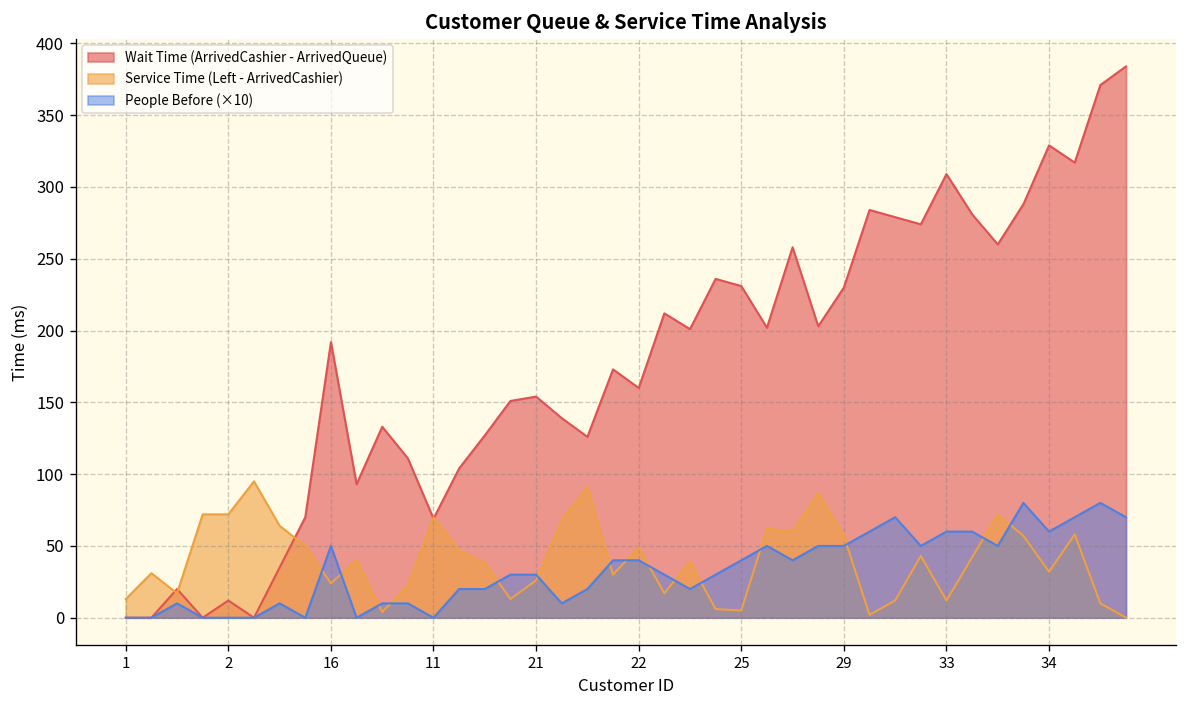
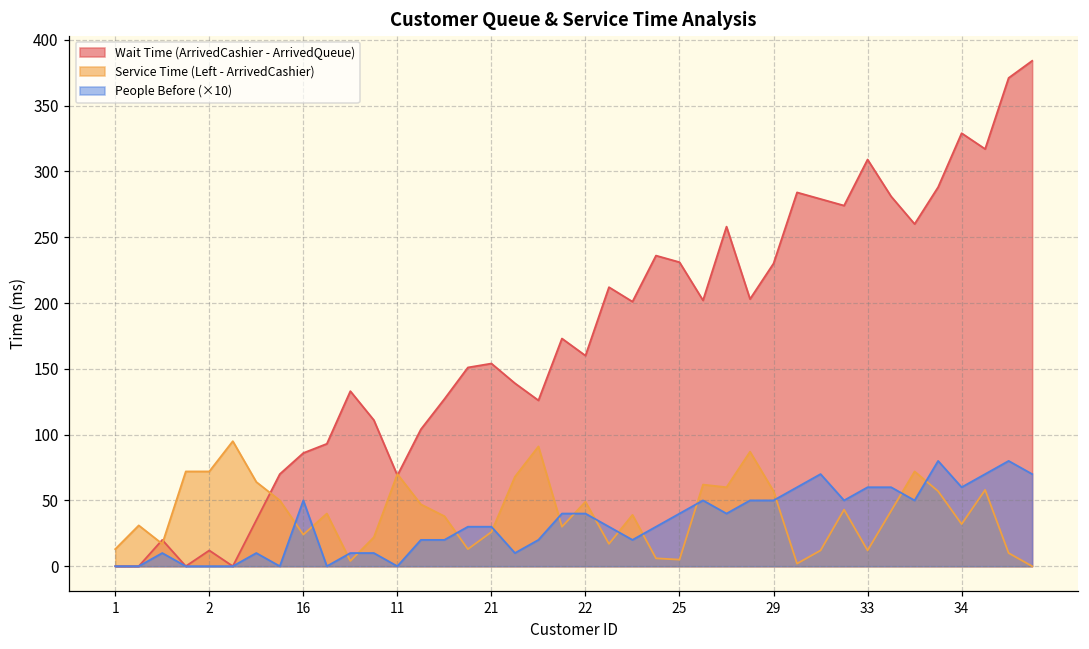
Wait Time (ArrivedCashier - ArrivedQueue), 16: 192 -> 86
